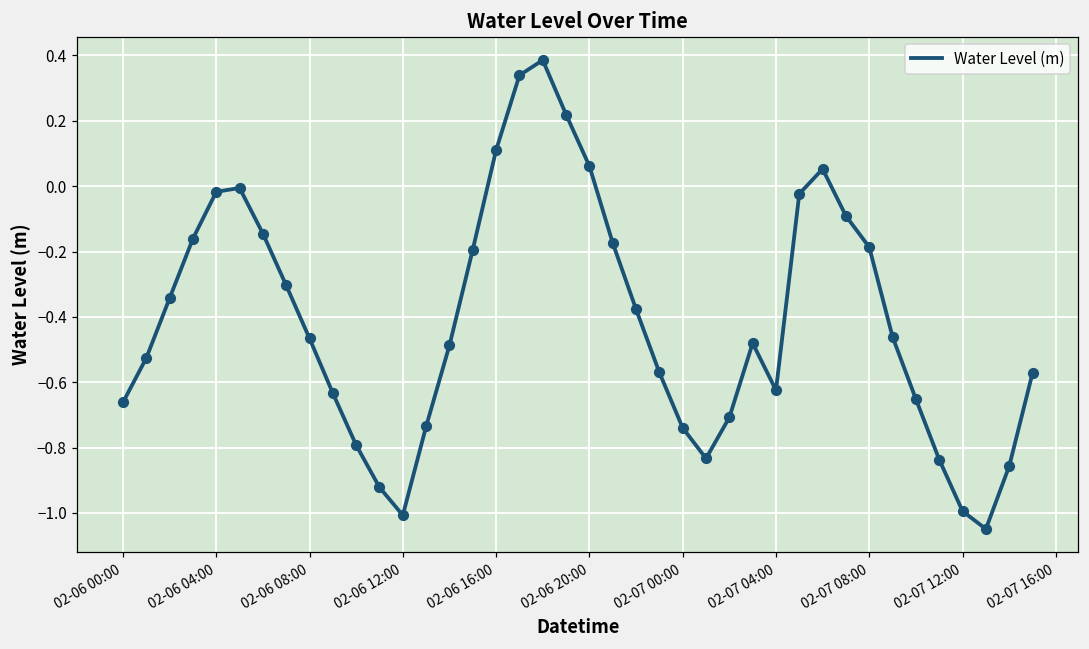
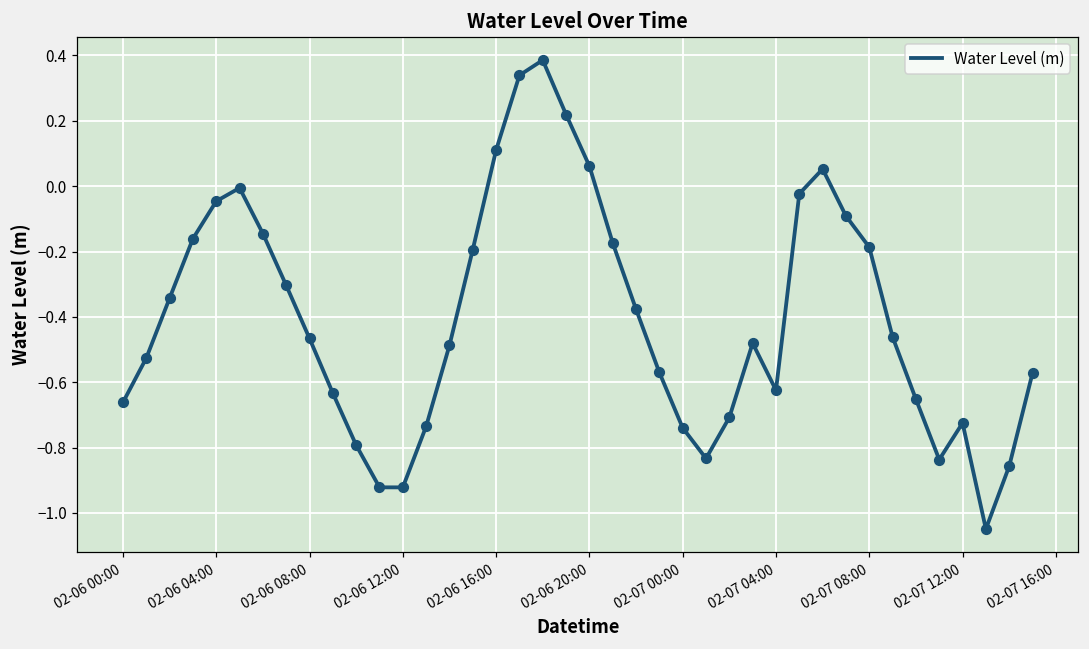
02-06 04:00: -0.02 -> -0.05
02-06 12:00: -1.01 -> -0.92
02-07 12:00: -0.99 -> -0.72
